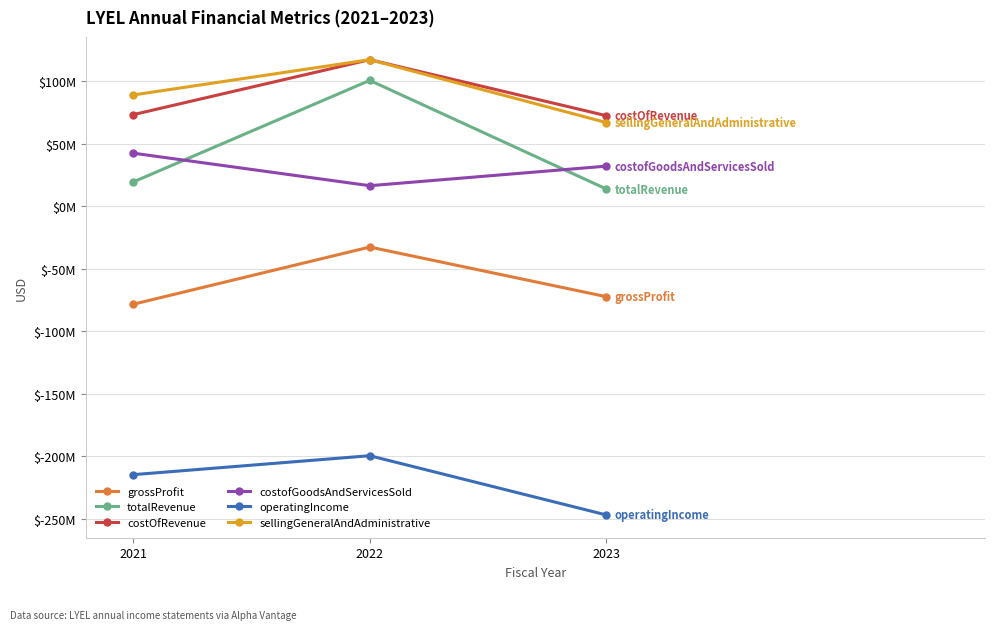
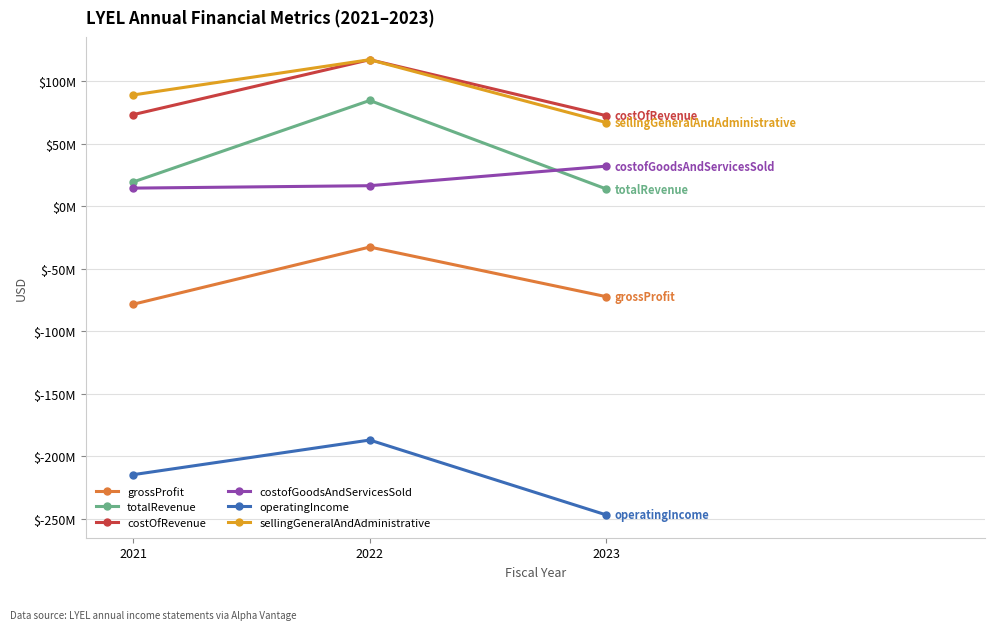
costofGoodsAndServicesSold, 2021: $43000000 -> $15000000
totalRevenue, 2022: $101000000 -> $85000000
operatingIncome, 2022: $-200000000 -> $-187000000
